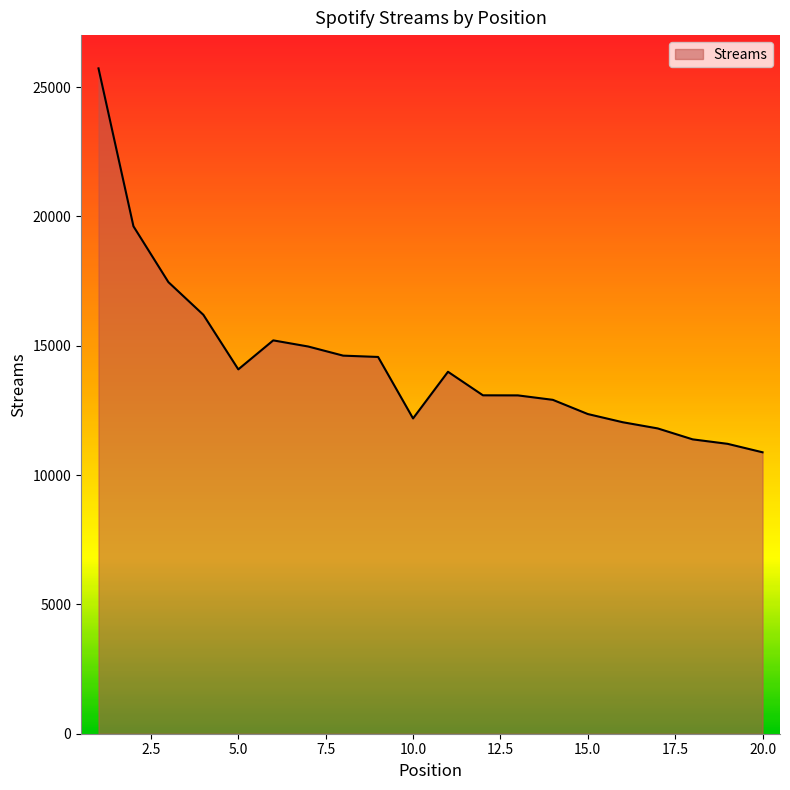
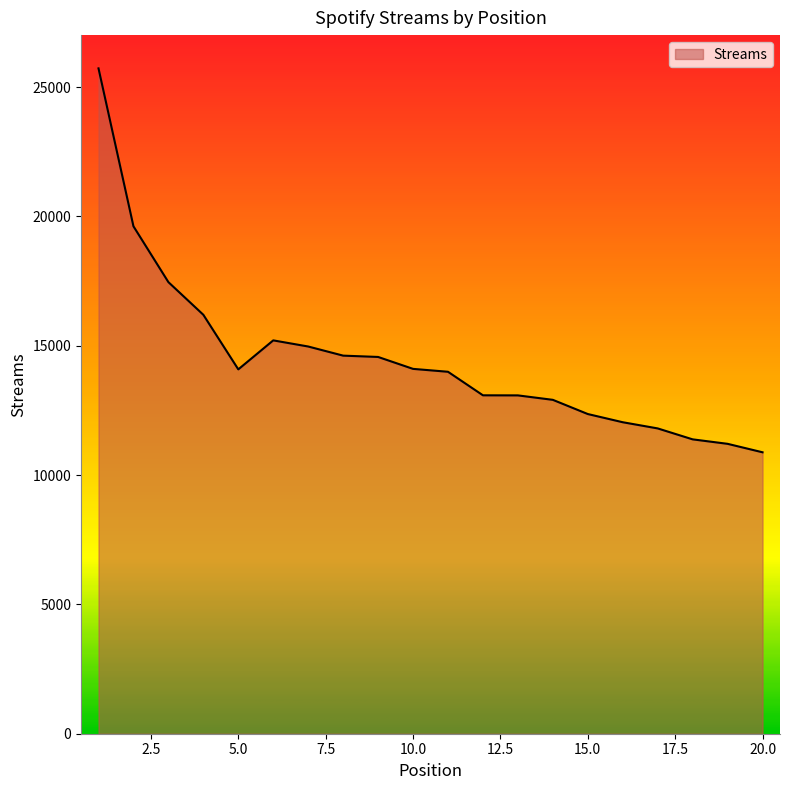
10.0: 12200 -> 14100
